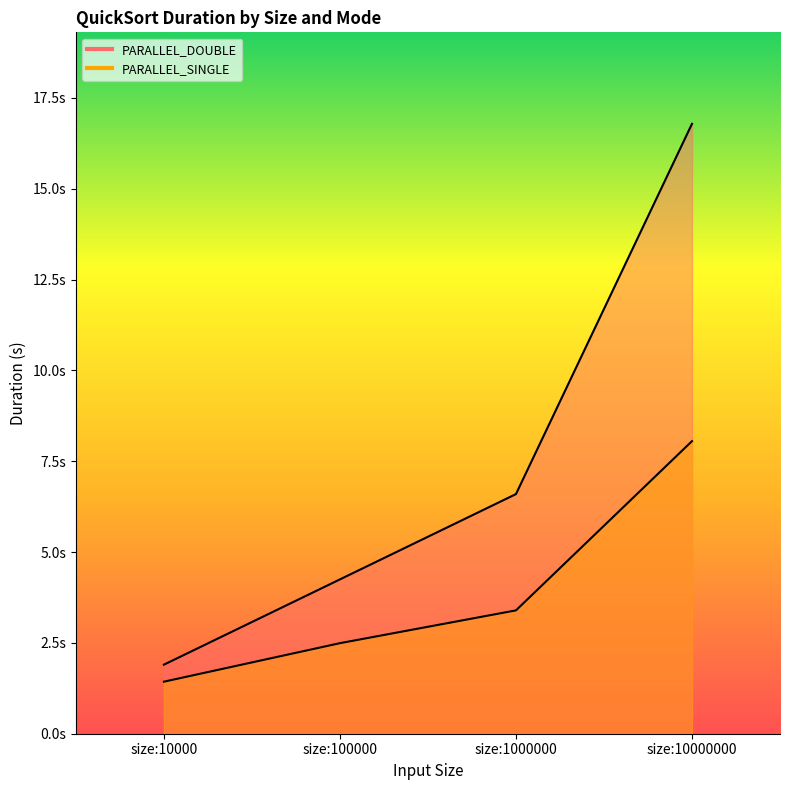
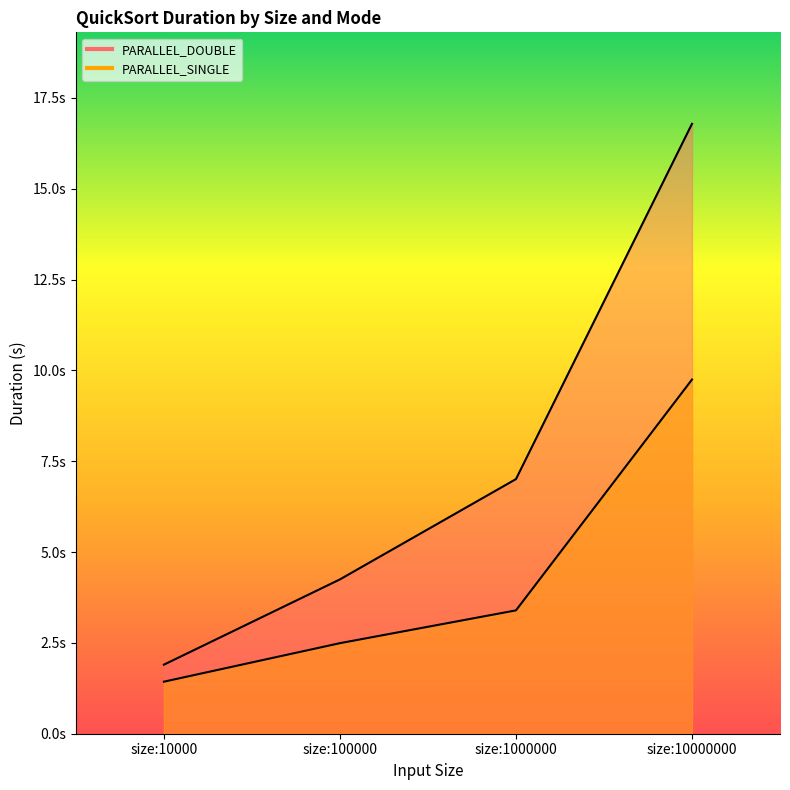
PARALLEL_DOUBLE, size:1000000: 6.6s -> 7.0s
PARALLEL_SINGLE, size:10000000: 8.1s -> 9.7s
